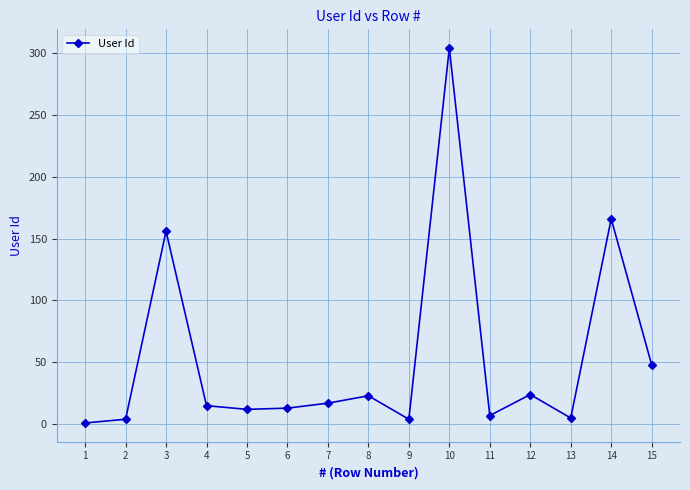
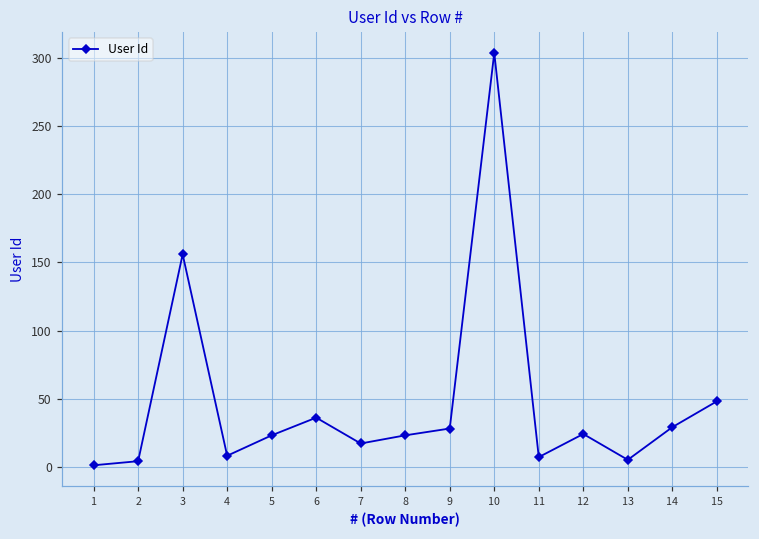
4: 15 -> 8
5: 12 -> 23
6: 13 -> 36
9: 4 -> 28
14: 166 -> 29
